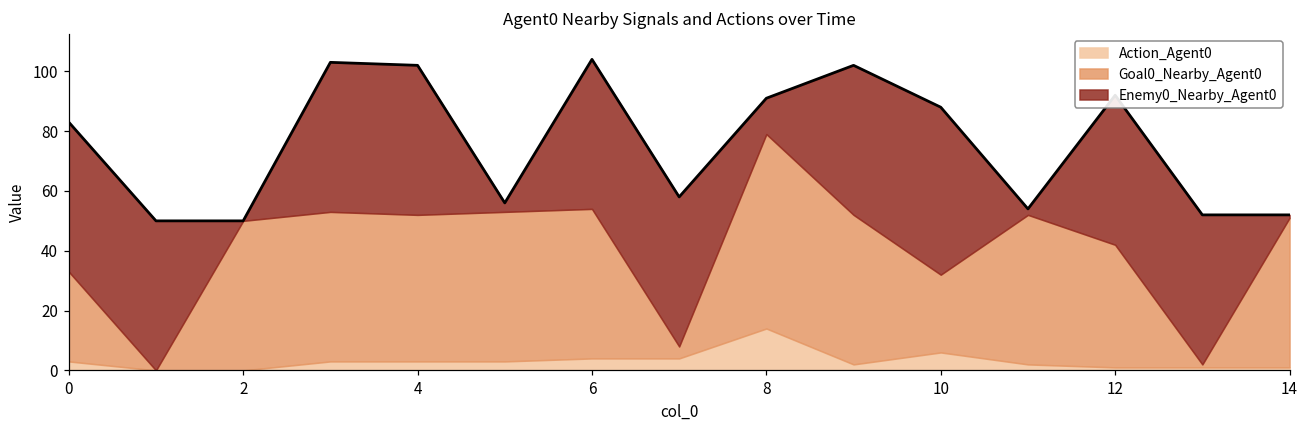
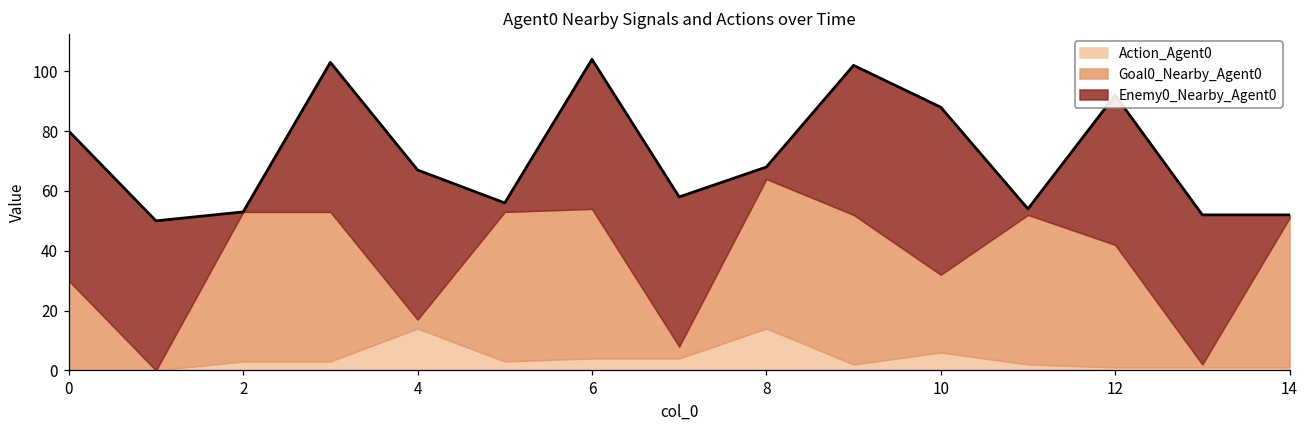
Action_Agent0, 0: 3 -> 0
Action_Agent0, 2: 0 -> 3
Action_Agent0, 4: 3 -> 14
Goal0_Nearby_Agent0, 4: 49 -> 3
Goal0_Nearby_Agent0, 8: 65 -> 50
Enemy0_Nearby_Agent0, 8: 12 -> 4
